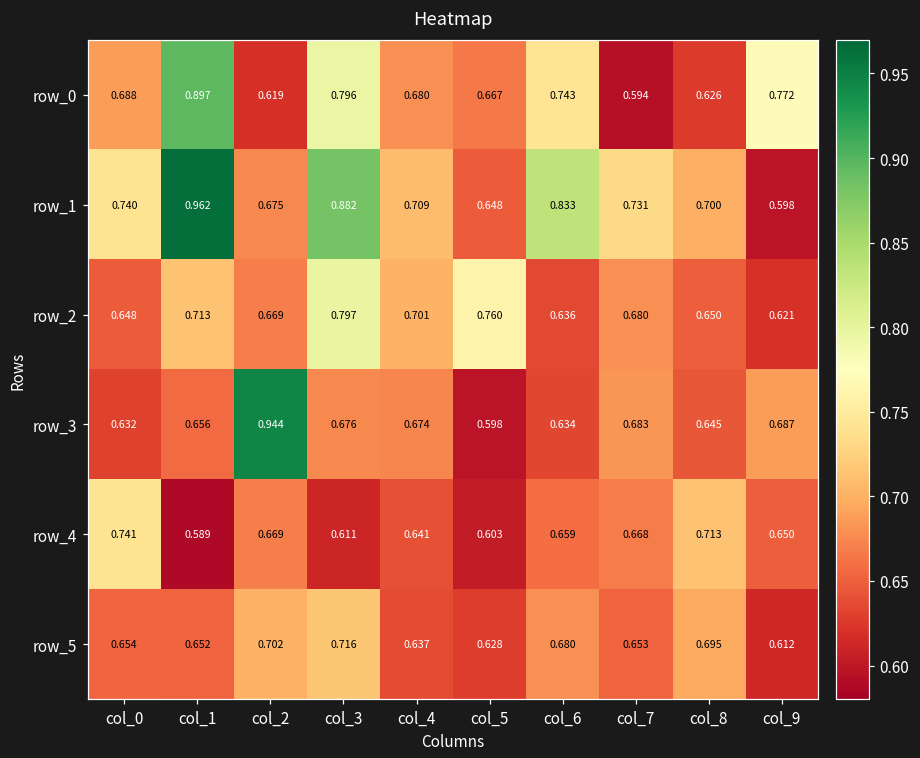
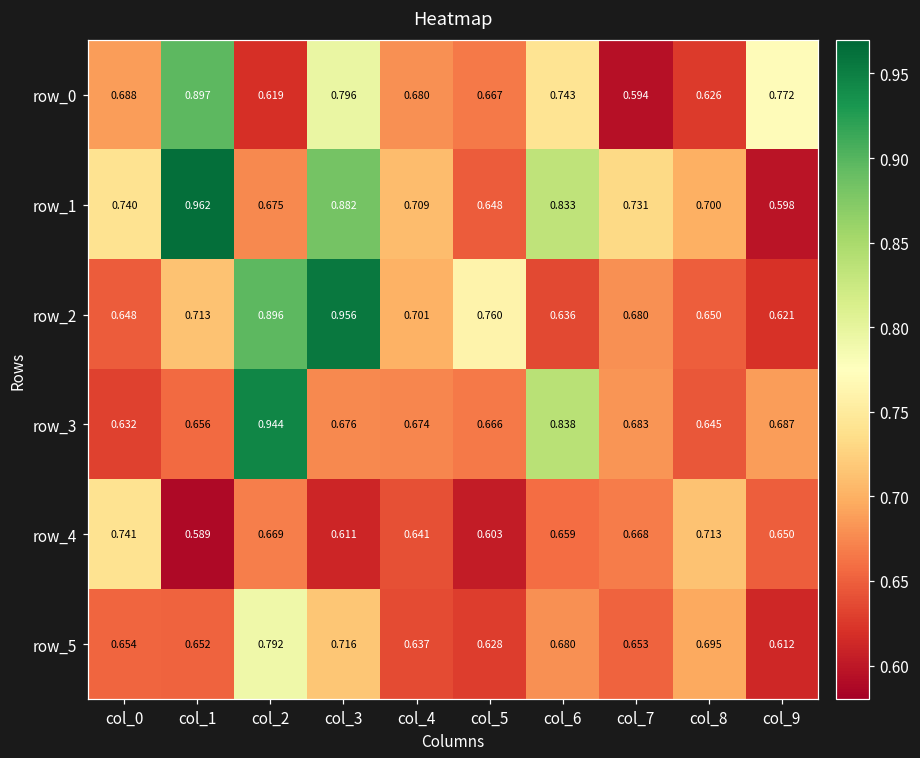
row_2, col_2: 0.669 -> 0.896
row_2, col_3: 0.797 -> 0.956
row_3, col_5: 0.598 -> 0.666
row_3, col_6: 0.634 -> 0.838
row_5, col_2: 0.702 -> 0.792
